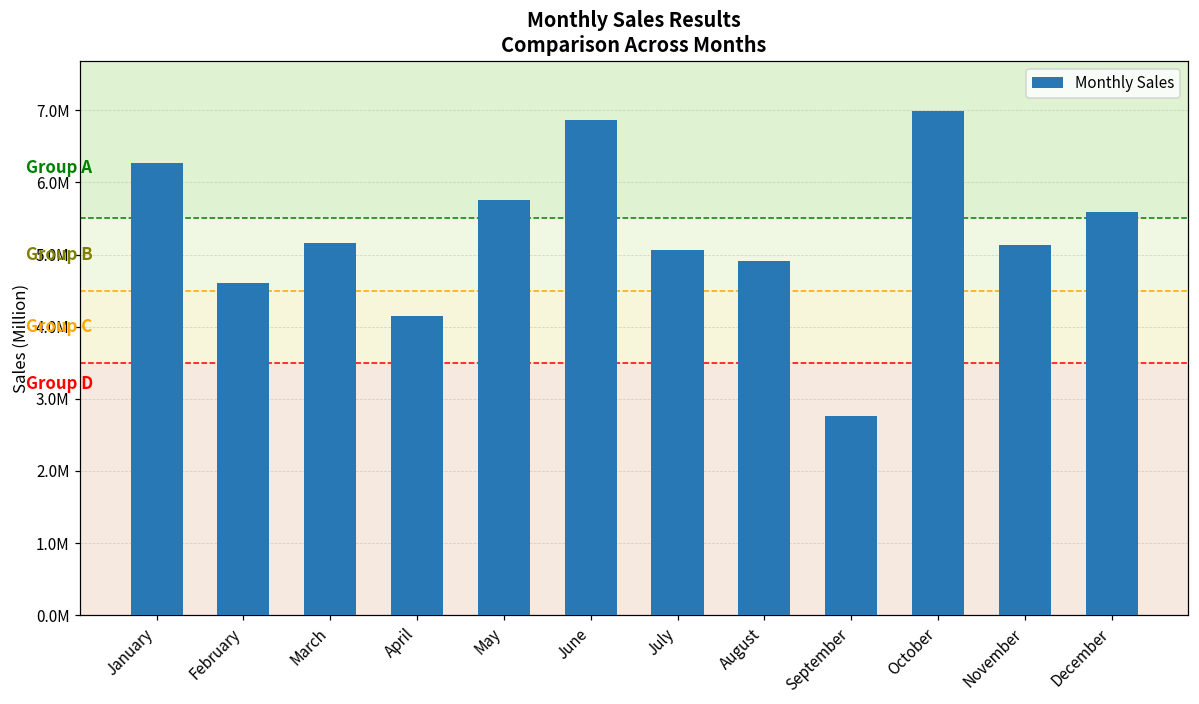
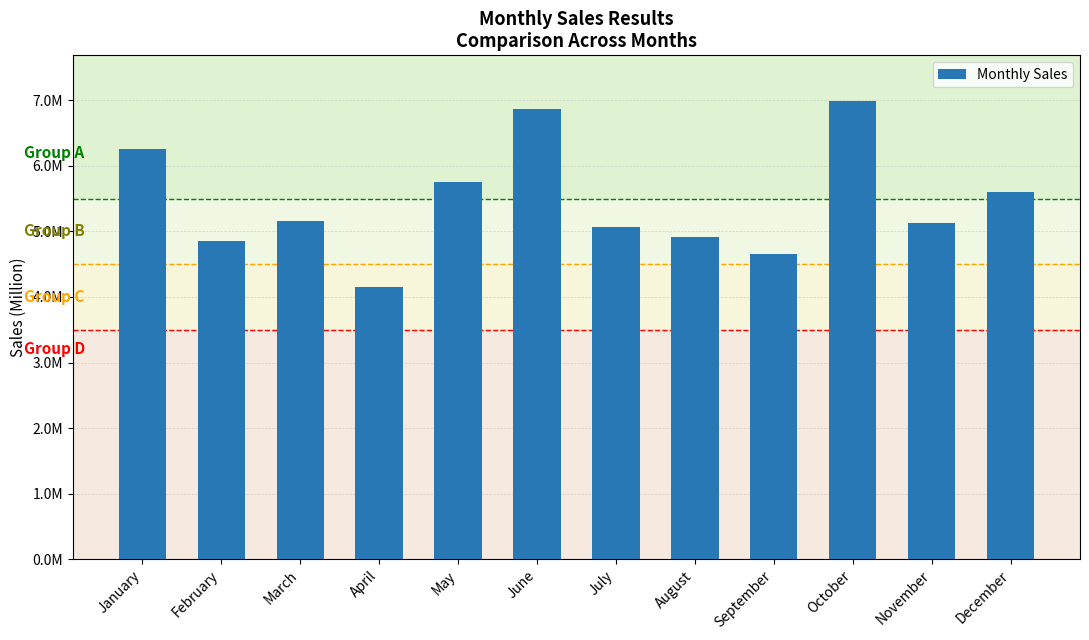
February: 4600000 -> 4900000
September: 2800000 -> 4700000
